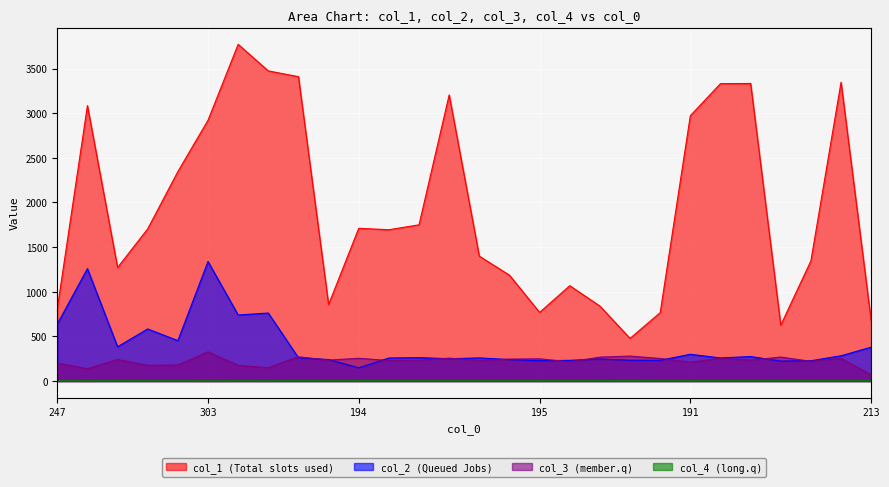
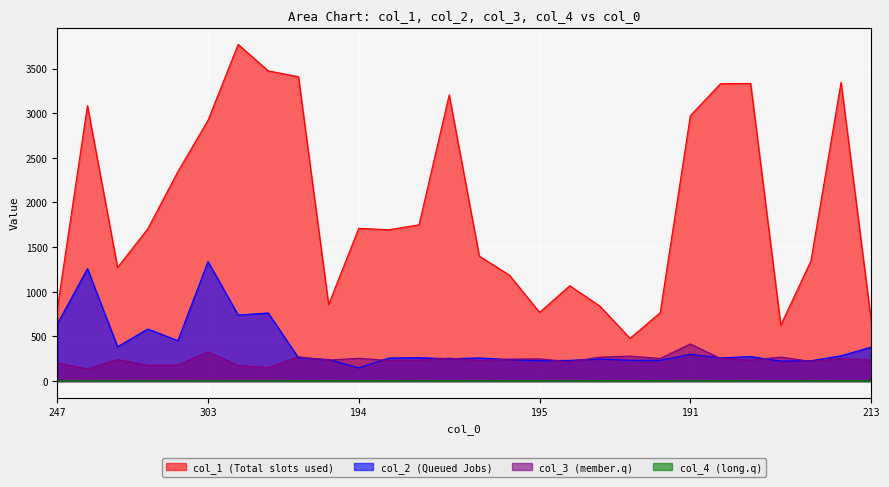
col_3 (member.q), 191: 200 -> 400
col_3 (member.q), 213: 100 -> 200
